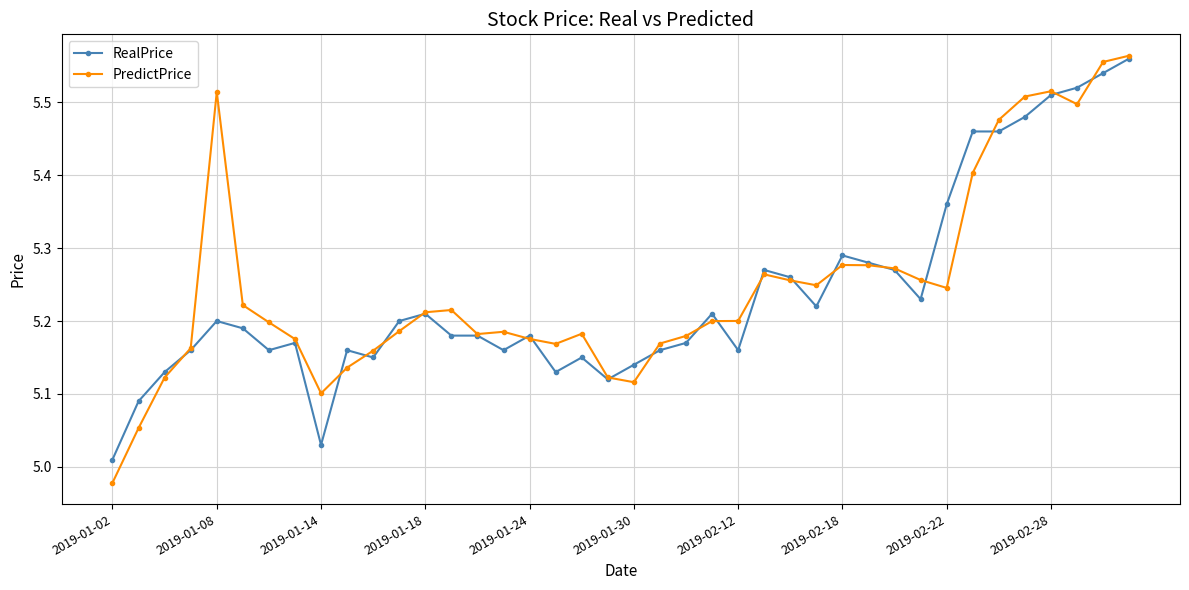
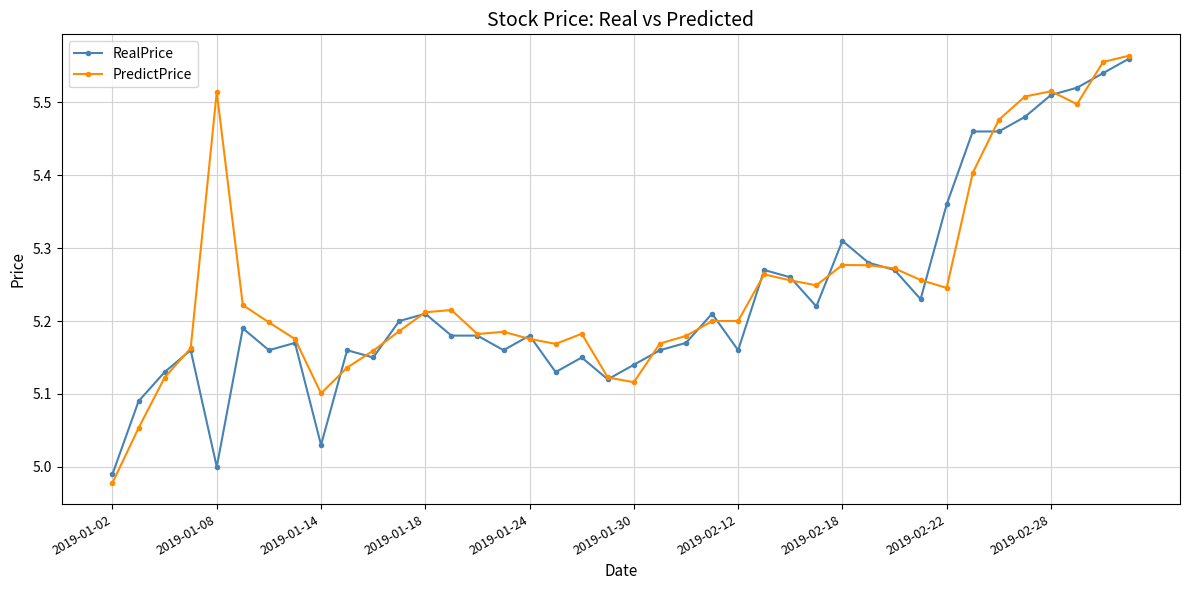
RealPrice, 2019-01-02: 5.01 -> 4.99
RealPrice, 2019-01-08: 5.2 -> 5.0
RealPrice, 2019-02-18: 5.29 -> 5.31
